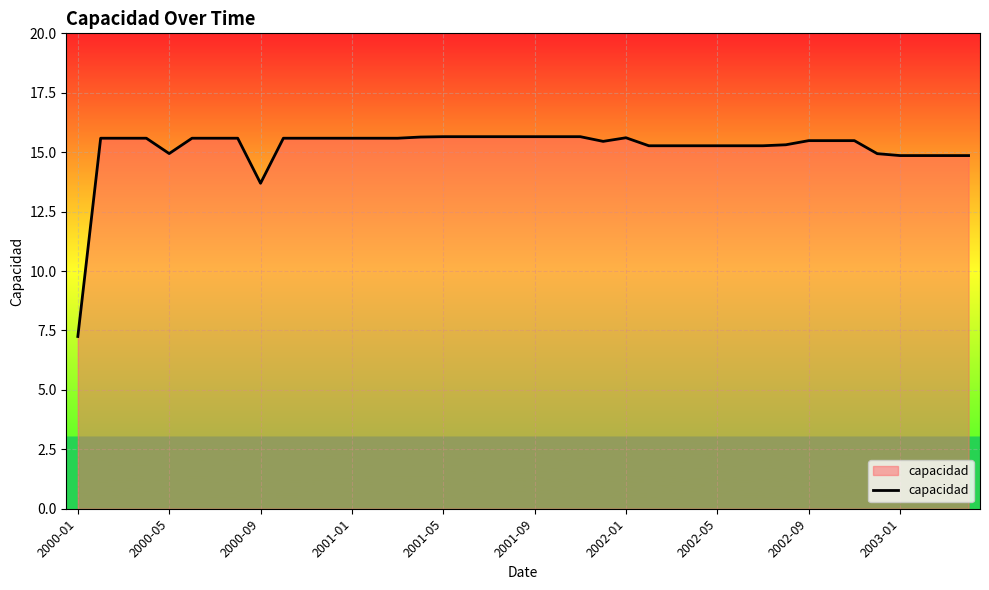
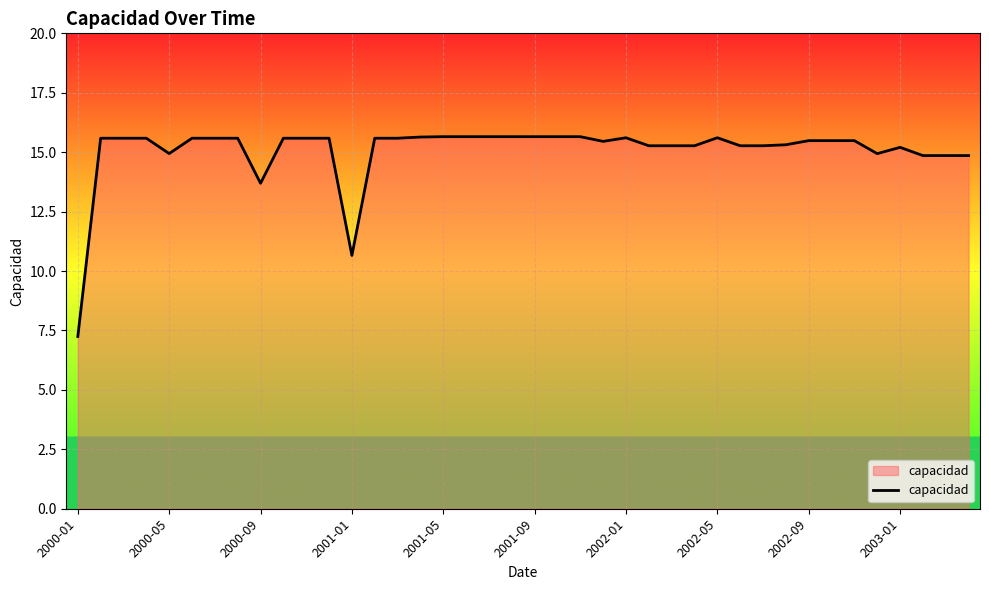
2001-01: 15.6 -> 10.7
2002-05: 15.3 -> 15.6
2003-01: 14.9 -> 15.2
